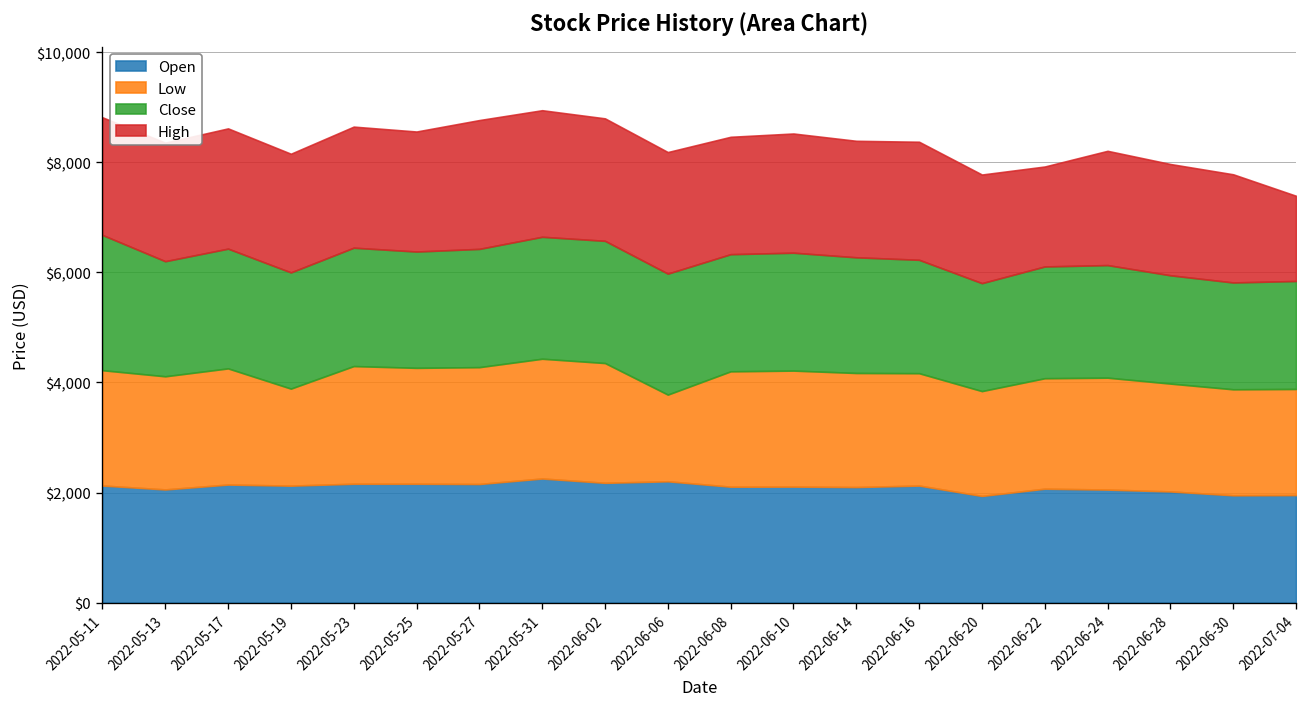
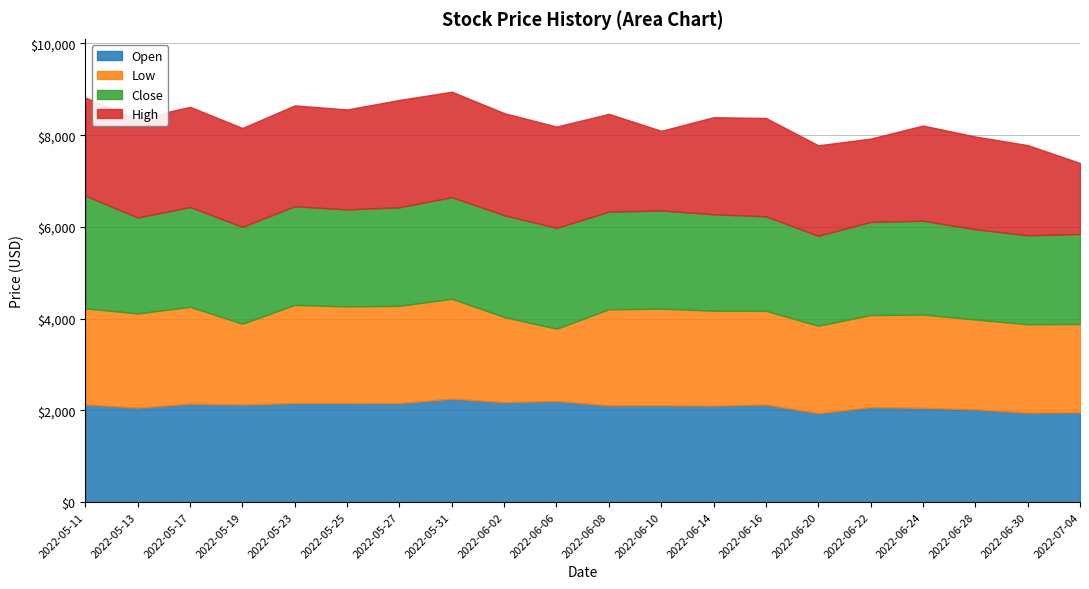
Low, 2022-06-02: $2,200 -> $1,900
High, 2022-06-10: $2,200 -> $1,700
